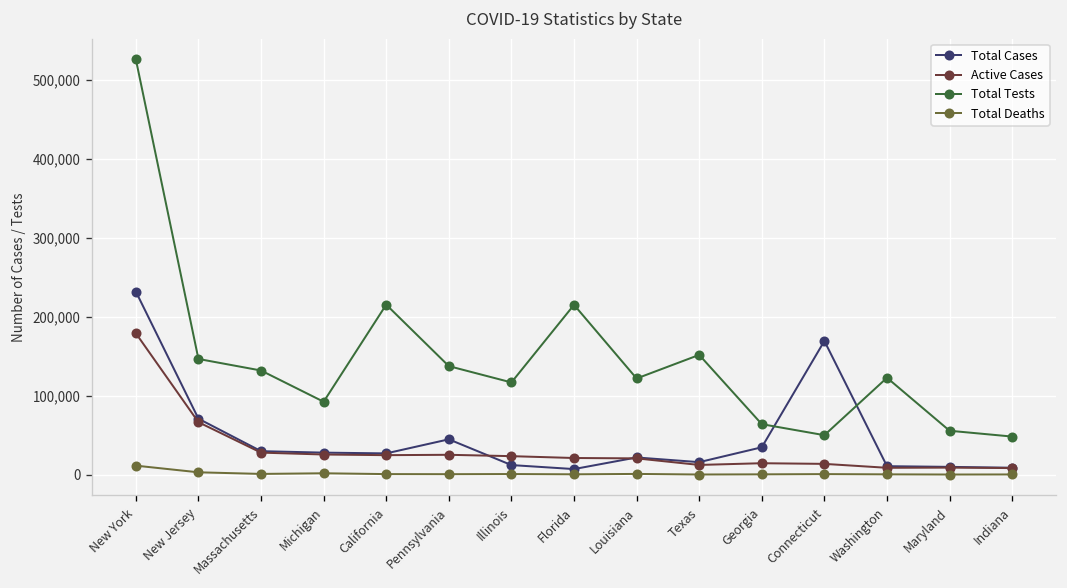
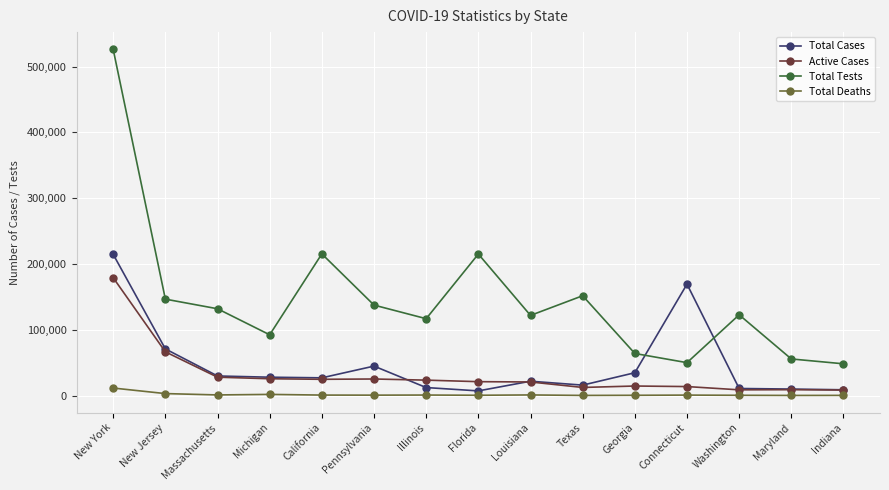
Total Cases, New York: 230,000 -> 210,000
